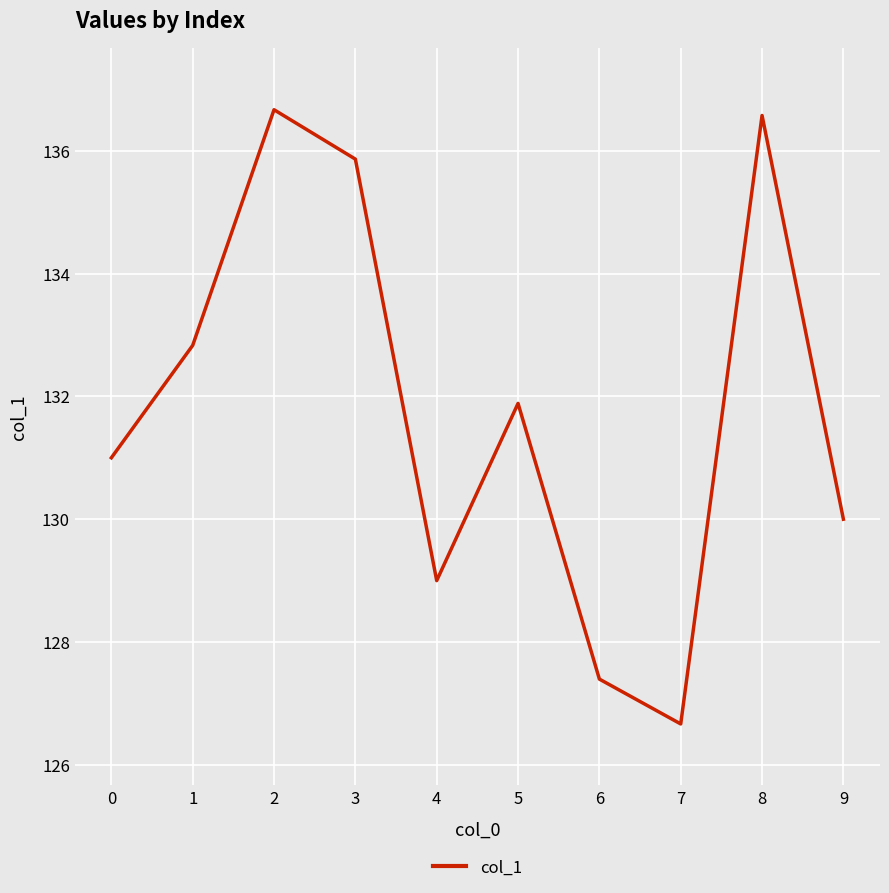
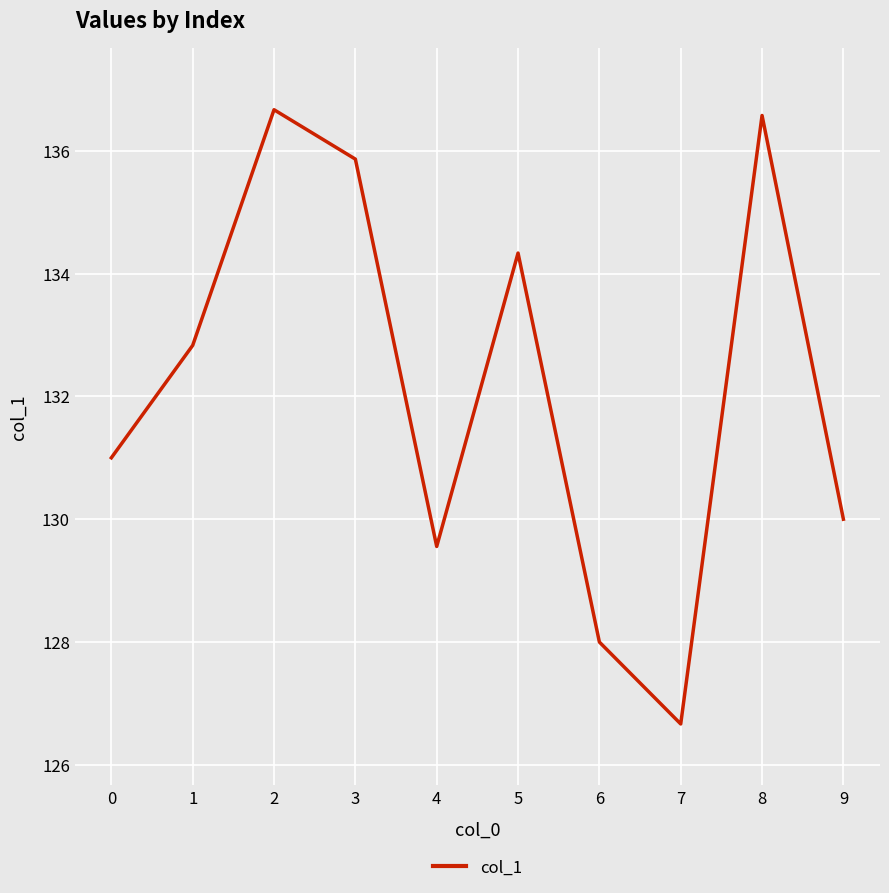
4: 129.0 -> 129.6
5: 131.9 -> 134.3
6: 127.4 -> 128.0
